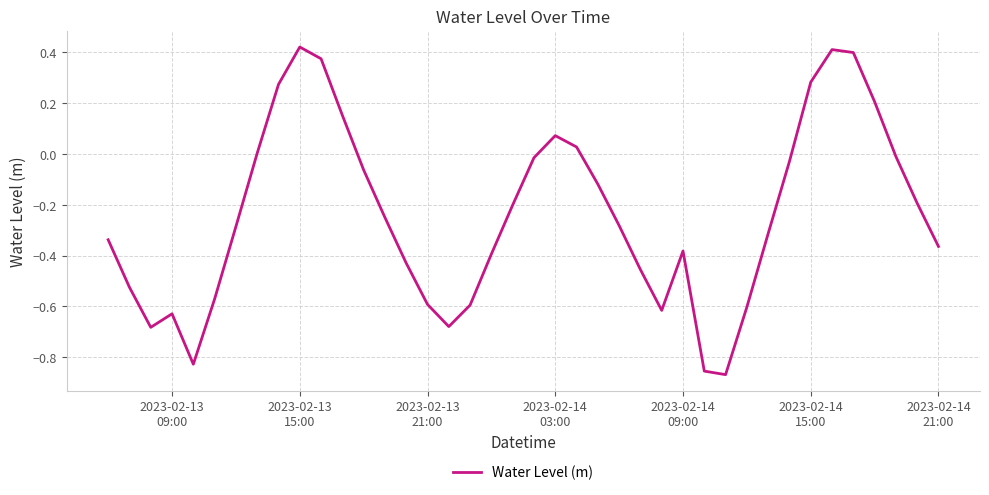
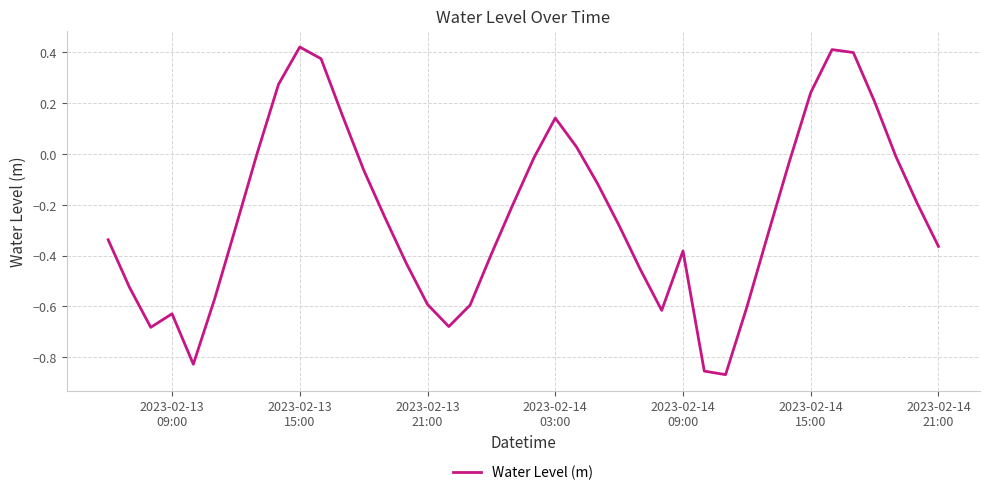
2023-02-14 03:00: 0.07 -> 0.14
2023-02-14 15:00: 0.28 -> 0.24
